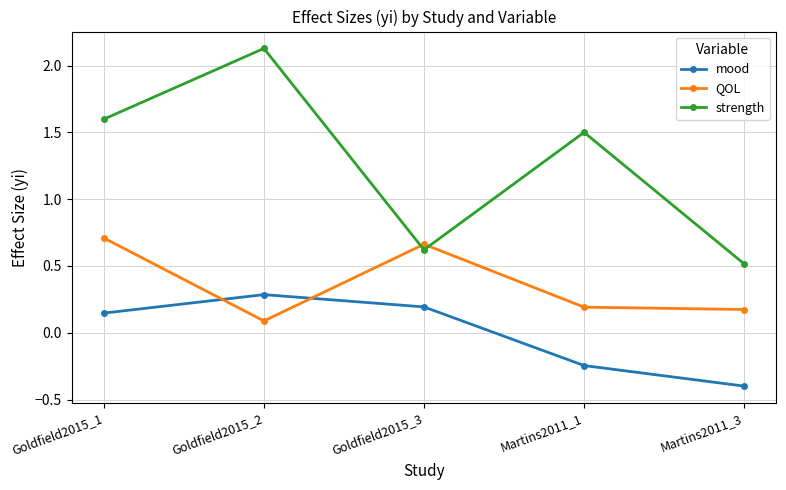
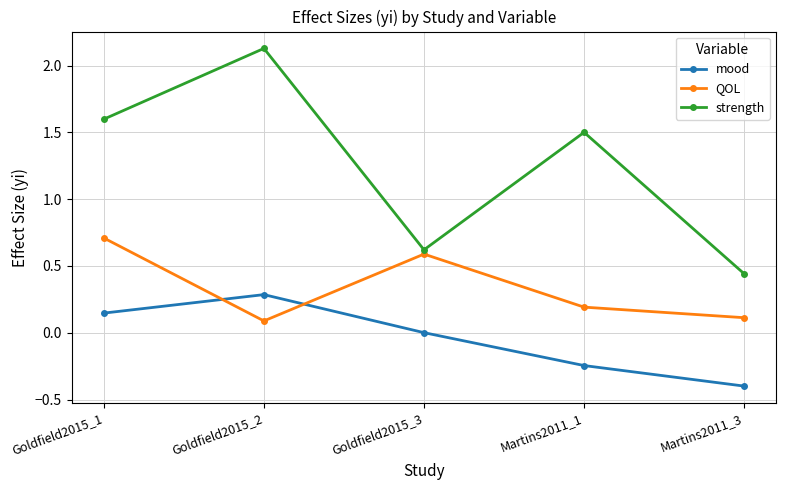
mood, Goldfield2015_3: 0.19 -> 0.00
QOL, Goldfield2015_3: 0.66 -> 0.59
QOL, Martins2011_3: 0.17 -> 0.11
strength, Martins2011_3: 0.52 -> 0.44
